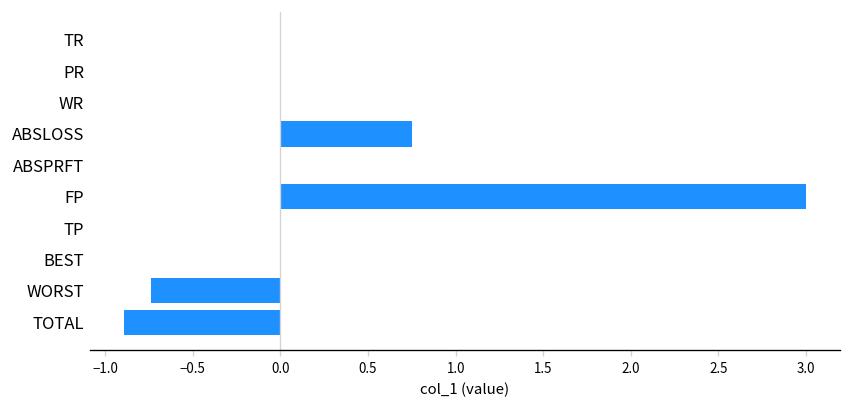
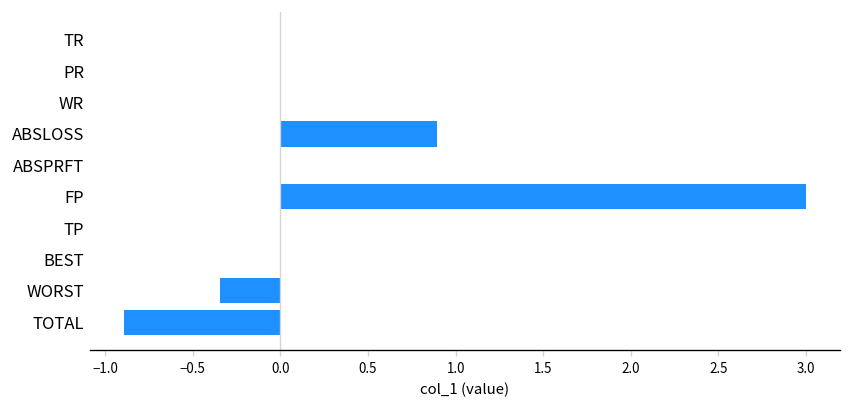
ABSLOSS: 0.75 -> 0.89
WORST: -0.74 -> -0.34
